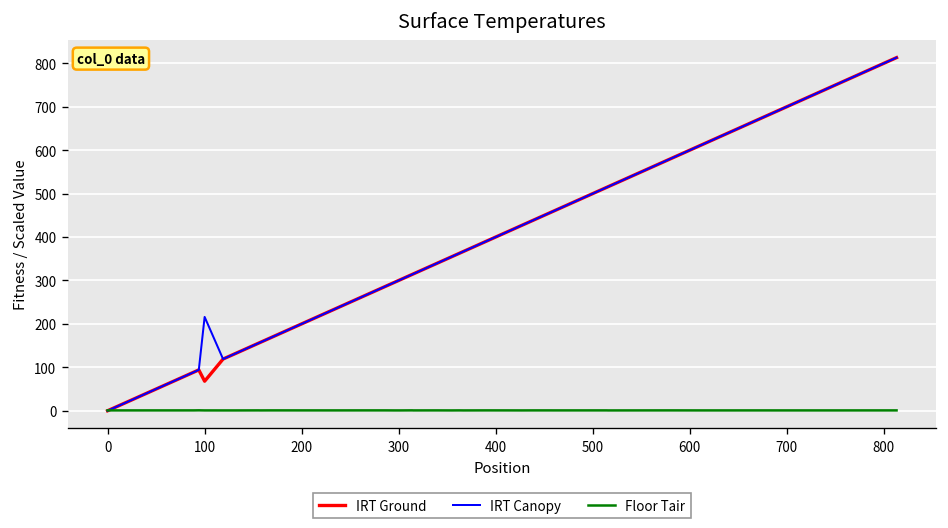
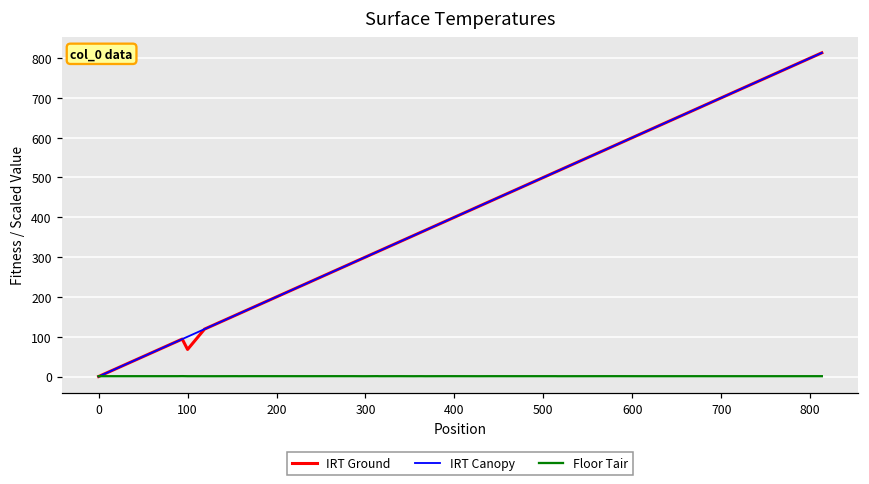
IRT Canopy, 100: 220 -> 100
